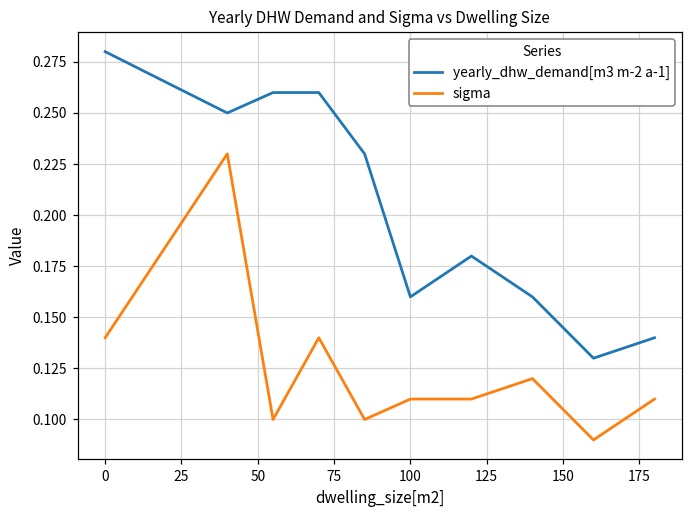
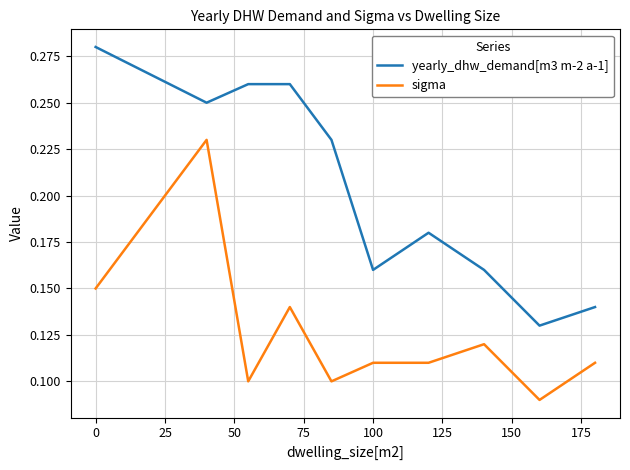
sigma, 0: 0.14 -> 0.15
